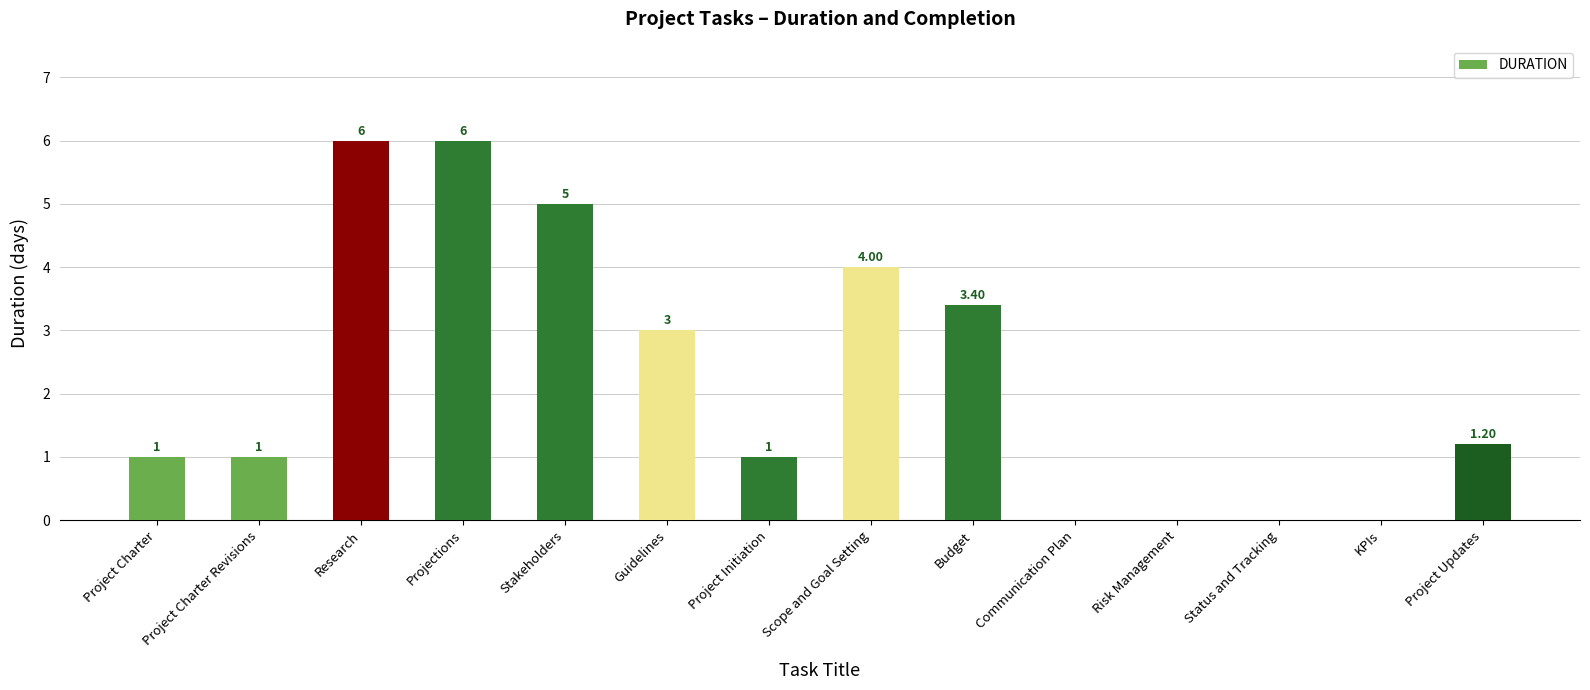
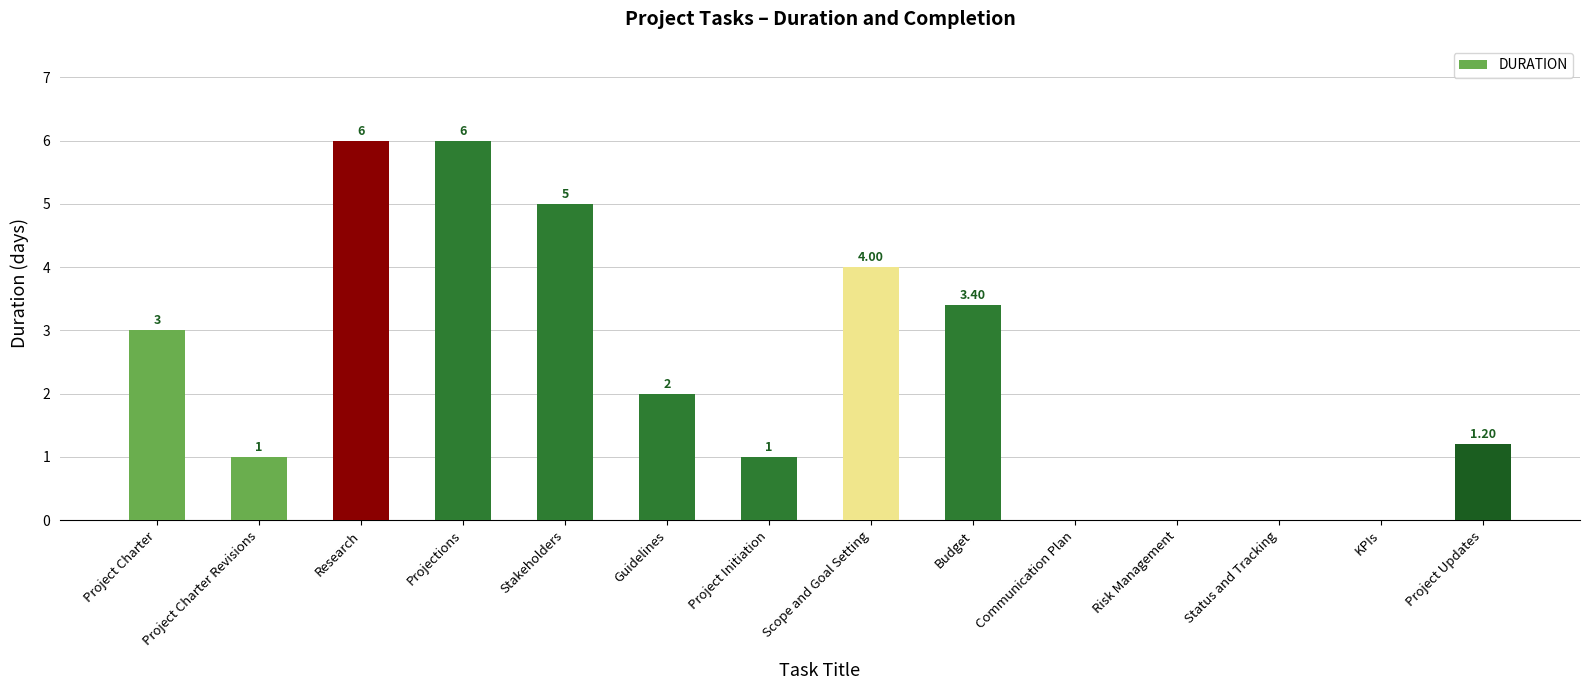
Project Charter: 1 -> 3
Guidelines: 3 -> 2
